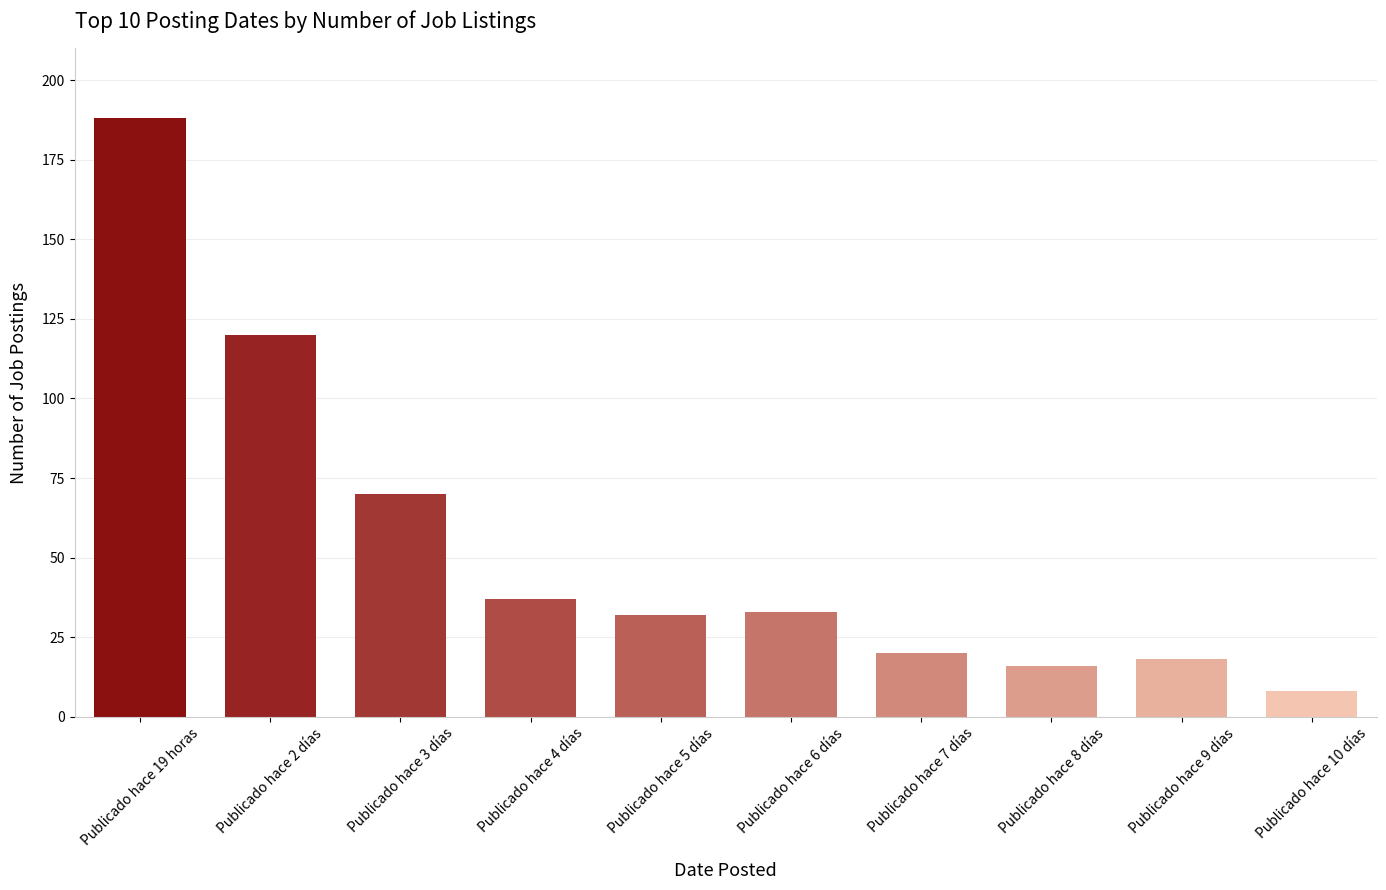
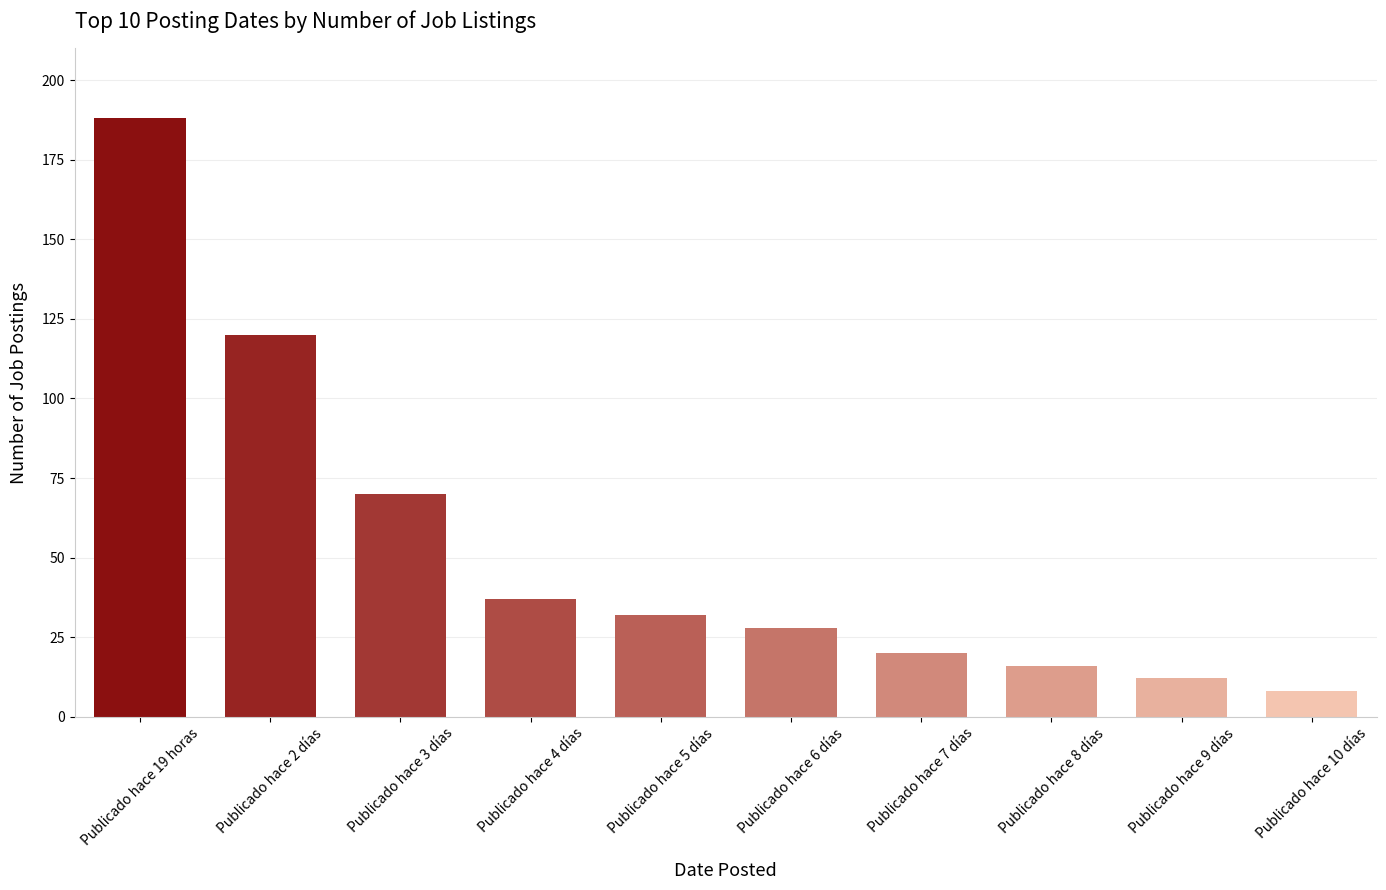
Publicado hace 6 días: 33 -> 28
Publicado hace 9 días: 18 -> 12
